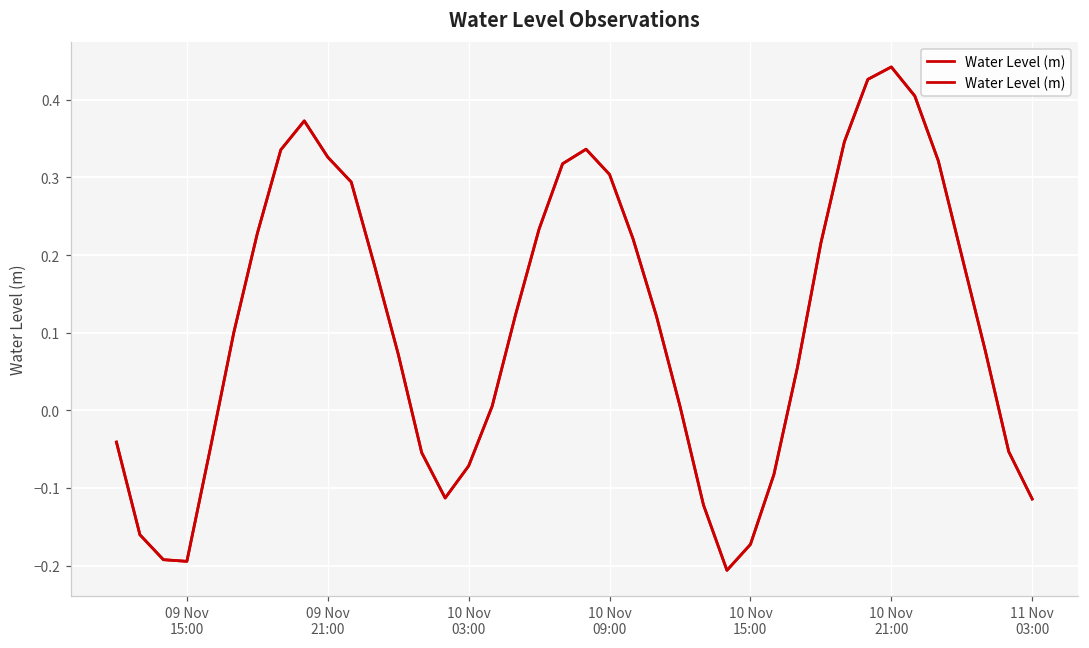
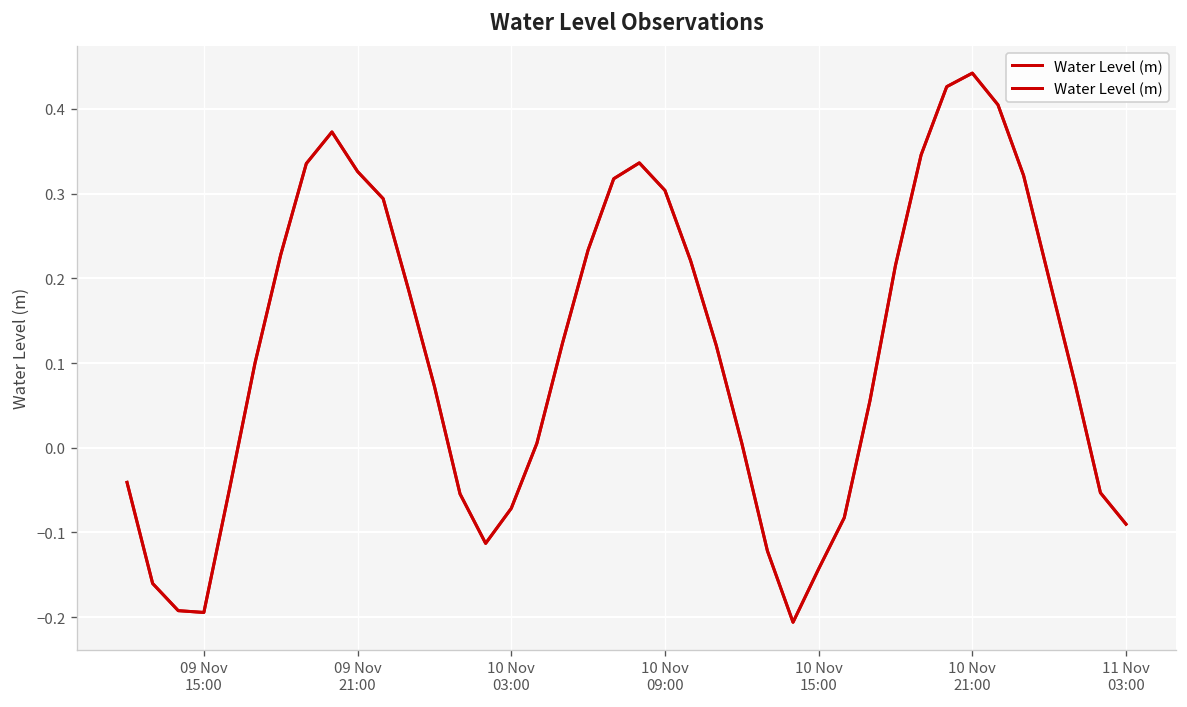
10 Nov 15:00: -0.17 -> -0.14
11 Nov 03:00: -0.11 -> -0.09
